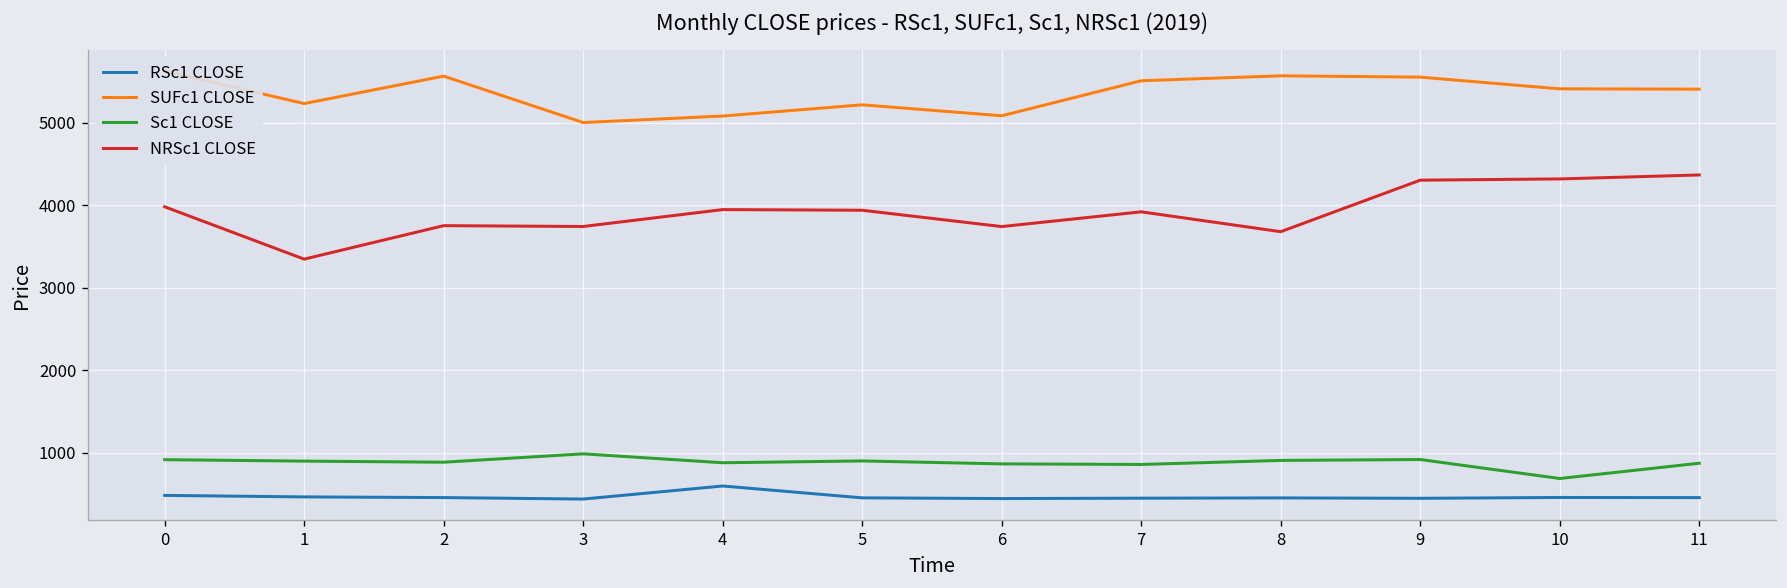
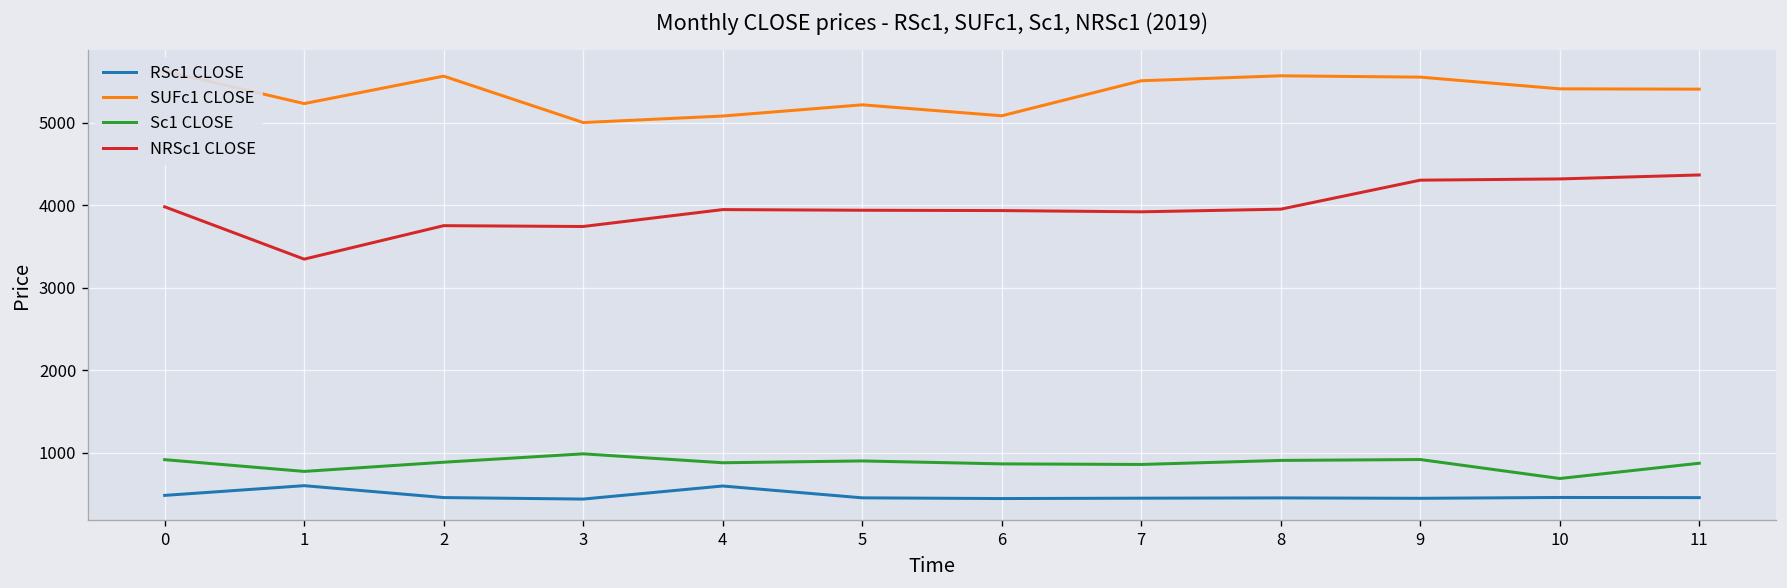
RSc1 CLOSE, 1: 500 -> 600
Sc1 CLOSE, 1: 900 -> 800
NRSc1 CLOSE, 6: 3700 -> 3900
NRSc1 CLOSE, 8: 3700 -> 4000
